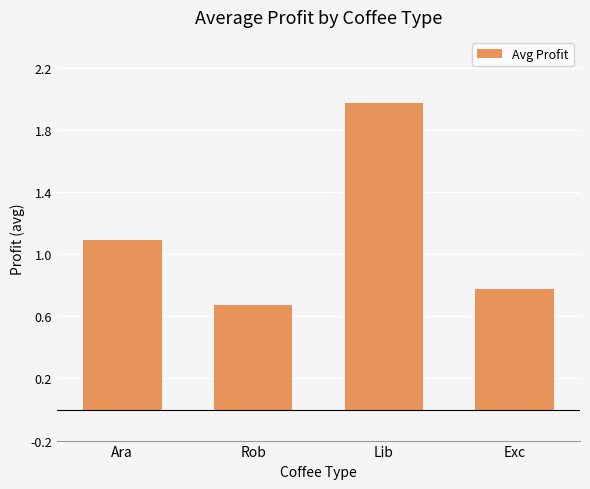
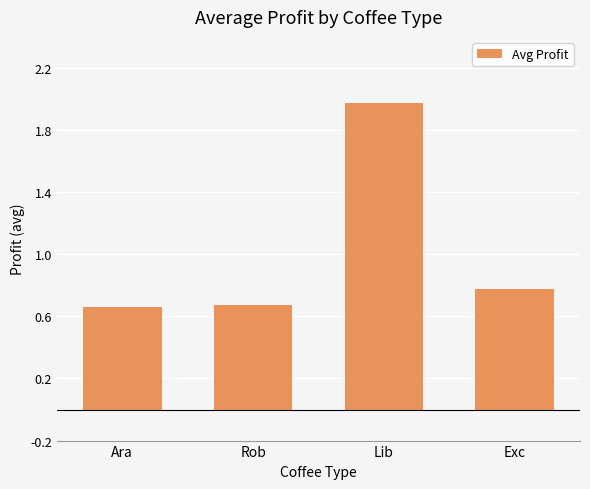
Ara: 1.09 -> 0.66
